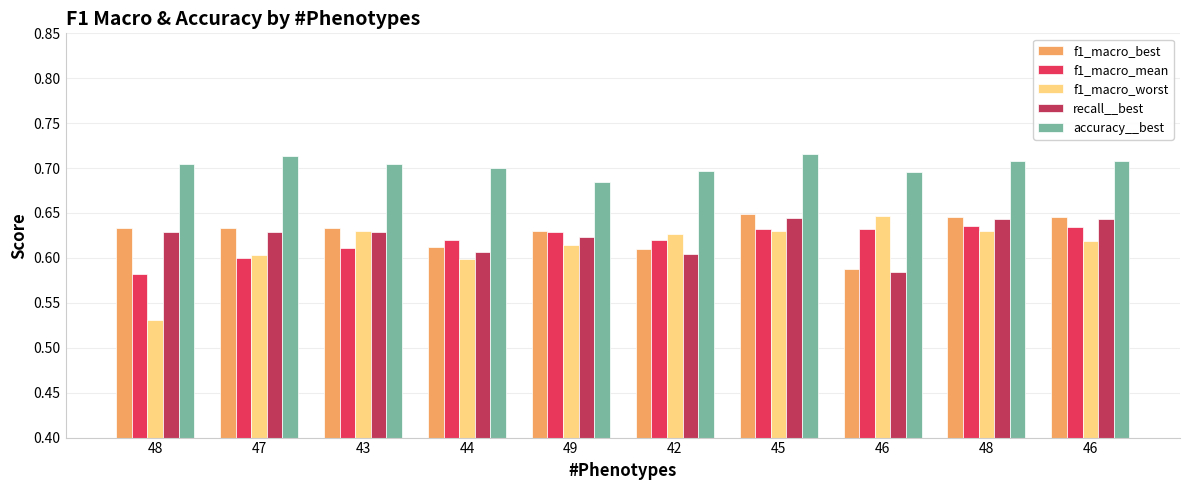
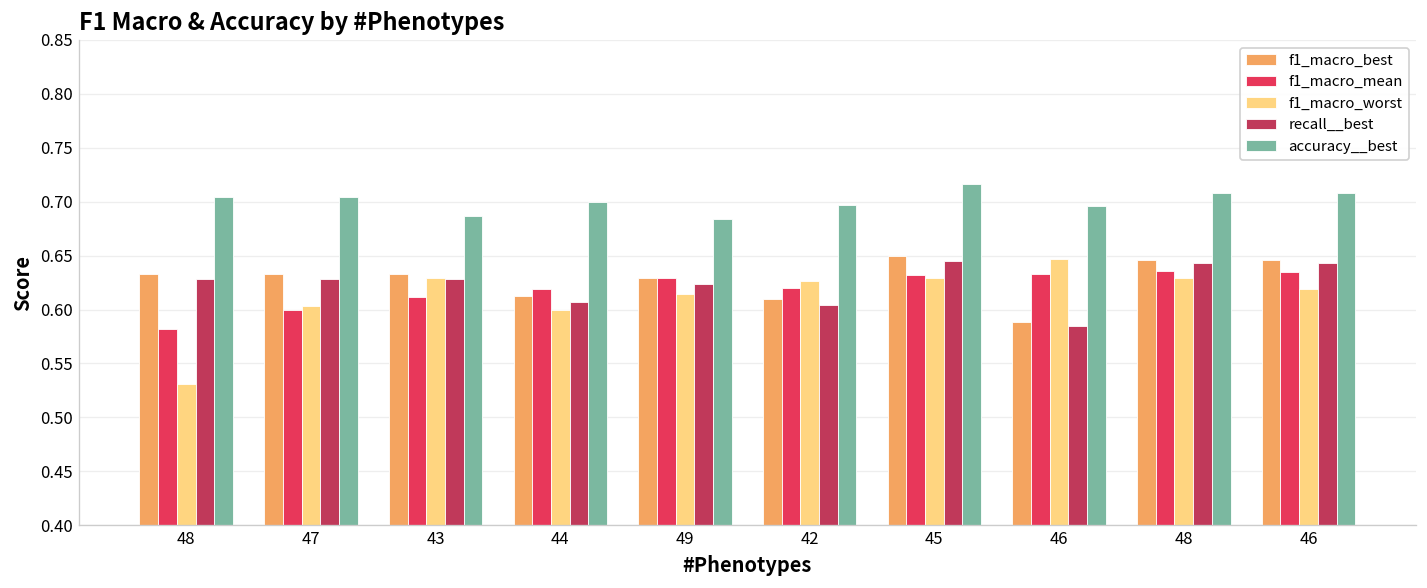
accuracy__best, 47: 0.71 -> 0.70
accuracy__best, 43: 0.70 -> 0.69
